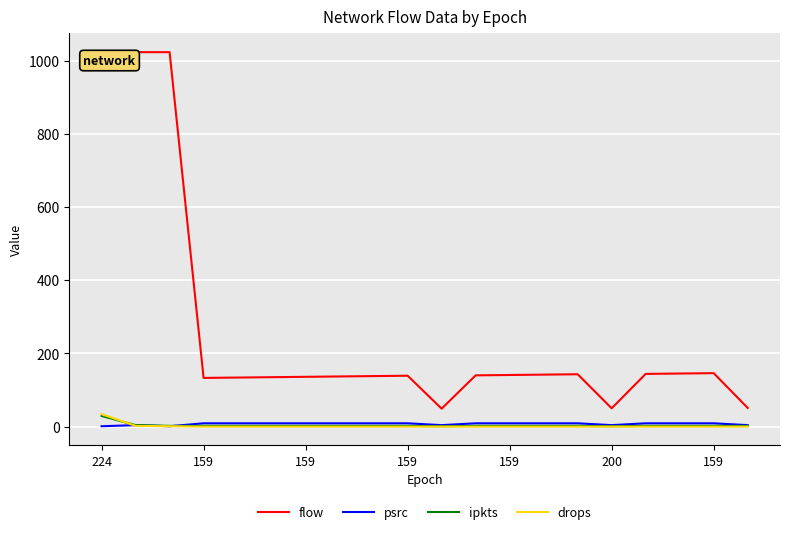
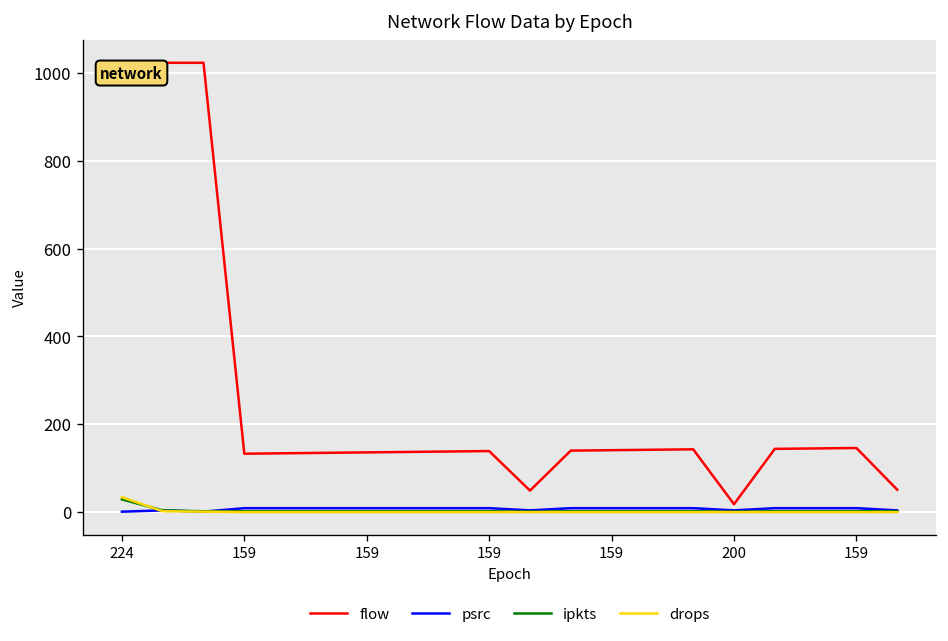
flow, 200: 50 -> 20
